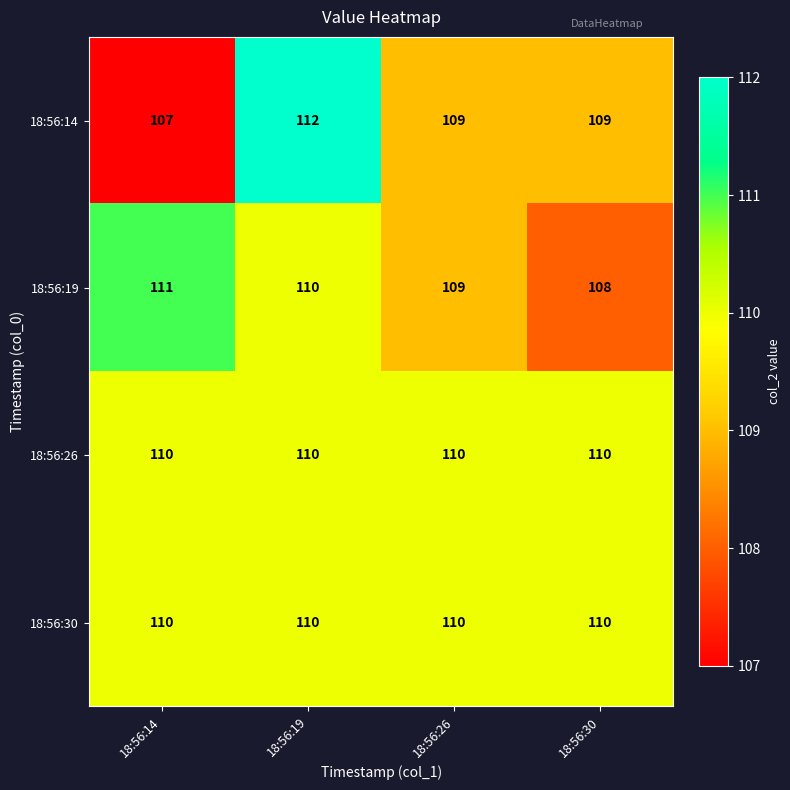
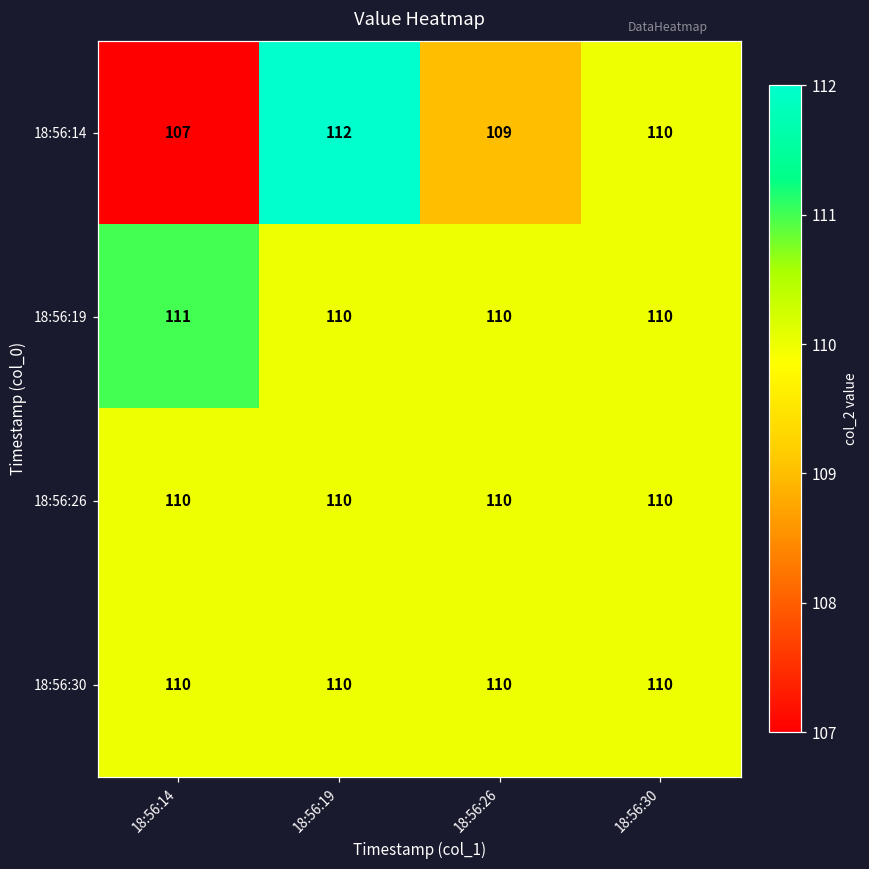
18:56:14, 18:56:30: 109 -> 110
18:56:19, 18:56:26: 109 -> 110
18:56:19, 18:56:30: 108 -> 110
